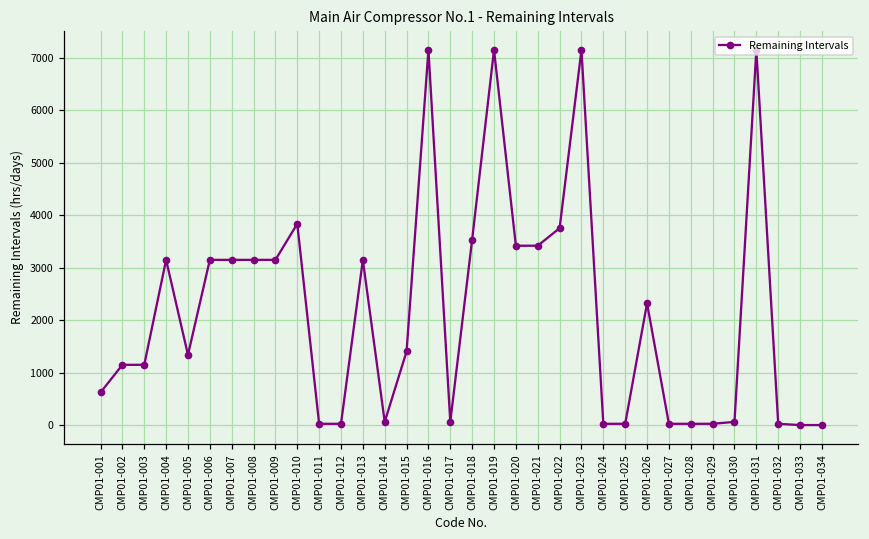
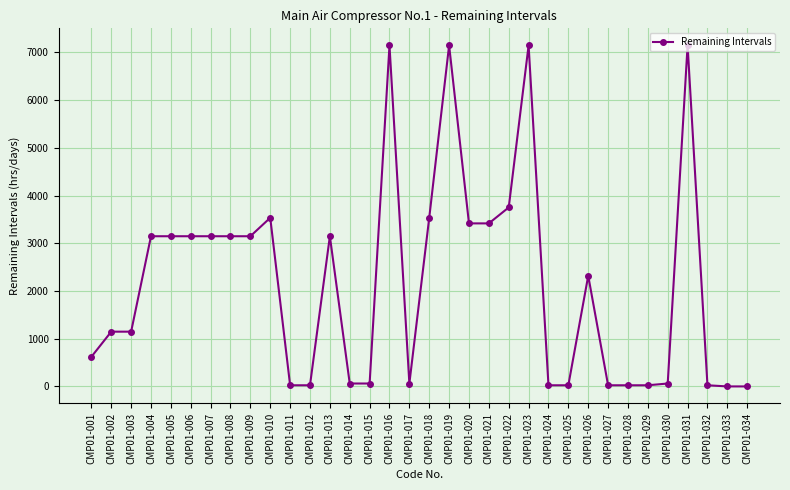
CMP01-005: 1300 -> 3100
CMP01-010: 3800 -> 3500
CMP01-015: 1400 -> 100
